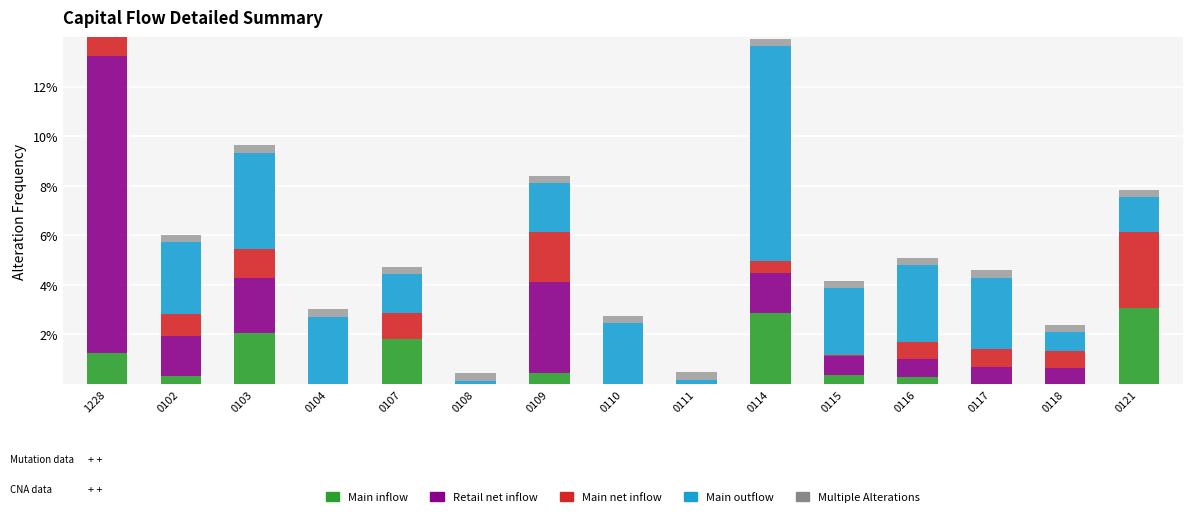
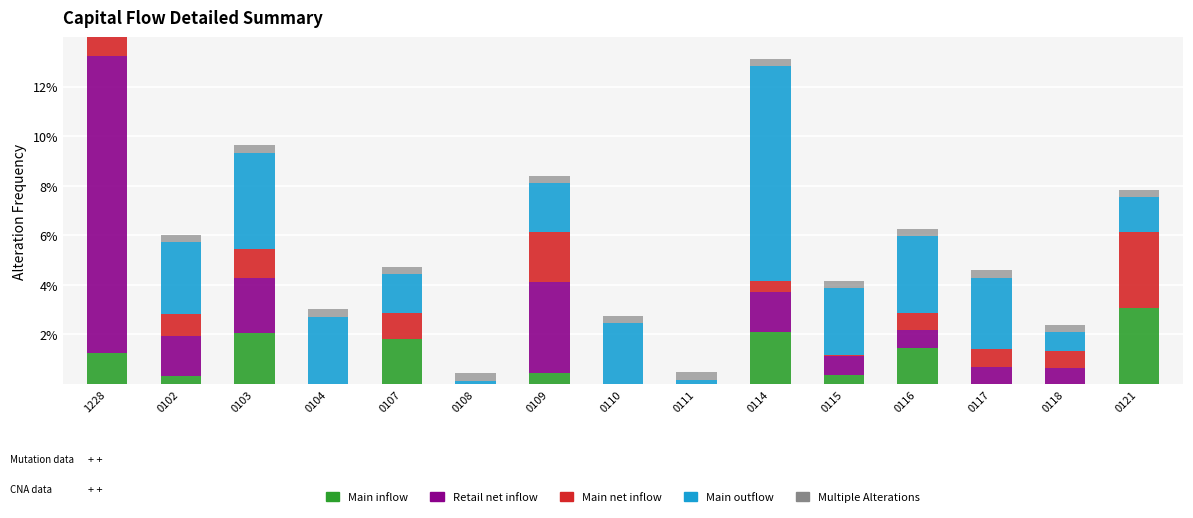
Main inflow, 0114: 2.9% -> 2.1%
Main inflow, 0116: 0.3% -> 1.4%
